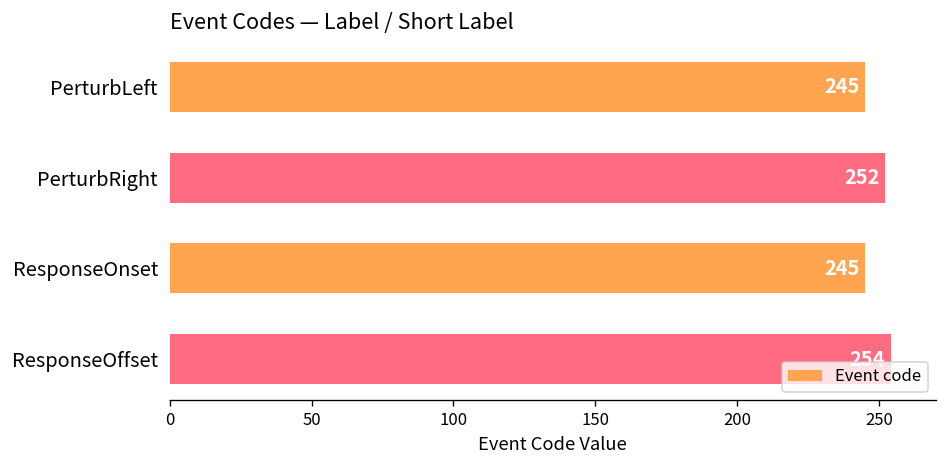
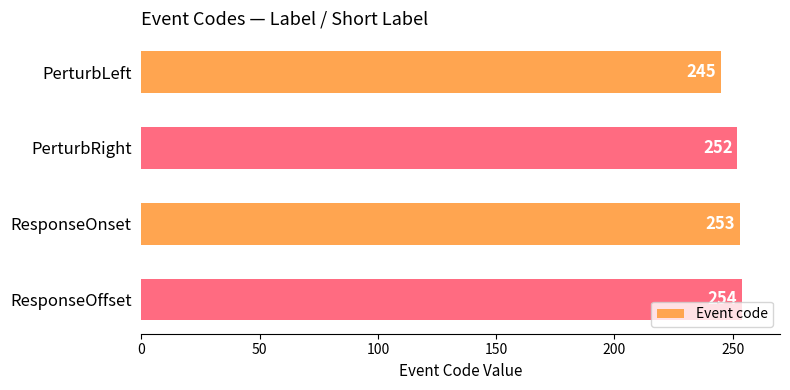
ResponseOnset: 245 -> 253
